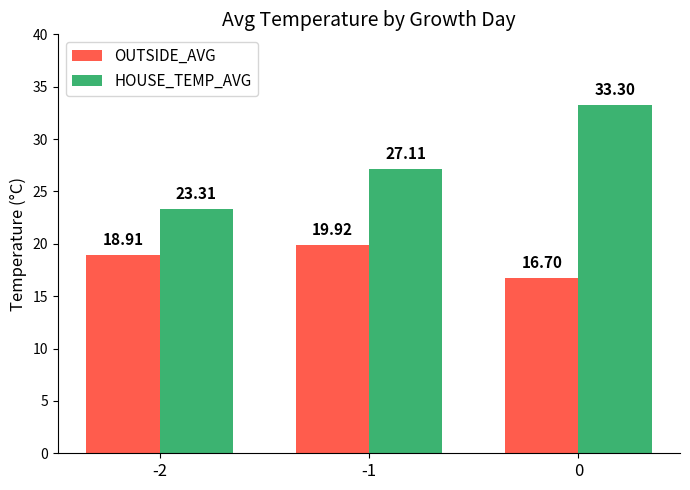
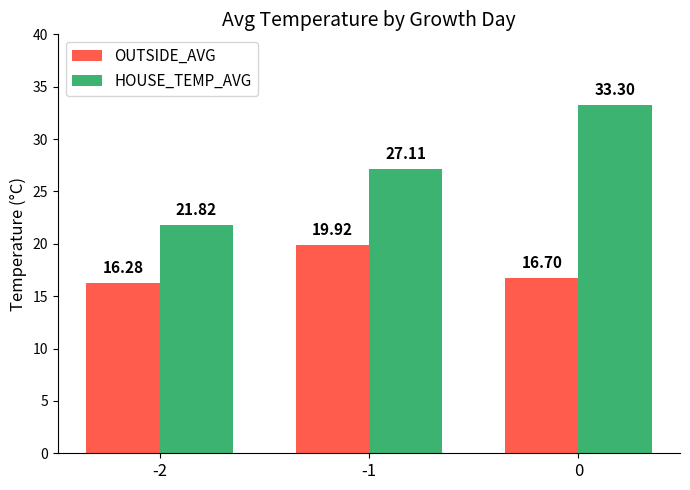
OUTSIDE_AVG, -2: 18.91 -> 16.28
HOUSE_TEMP_AVG, -2: 23.31 -> 21.82
